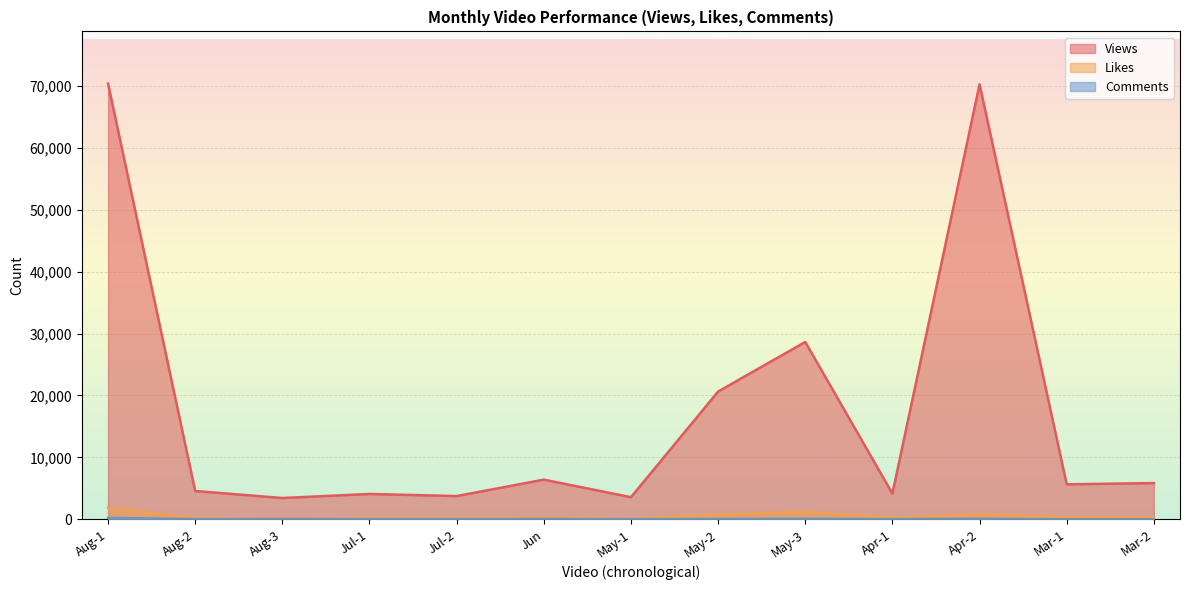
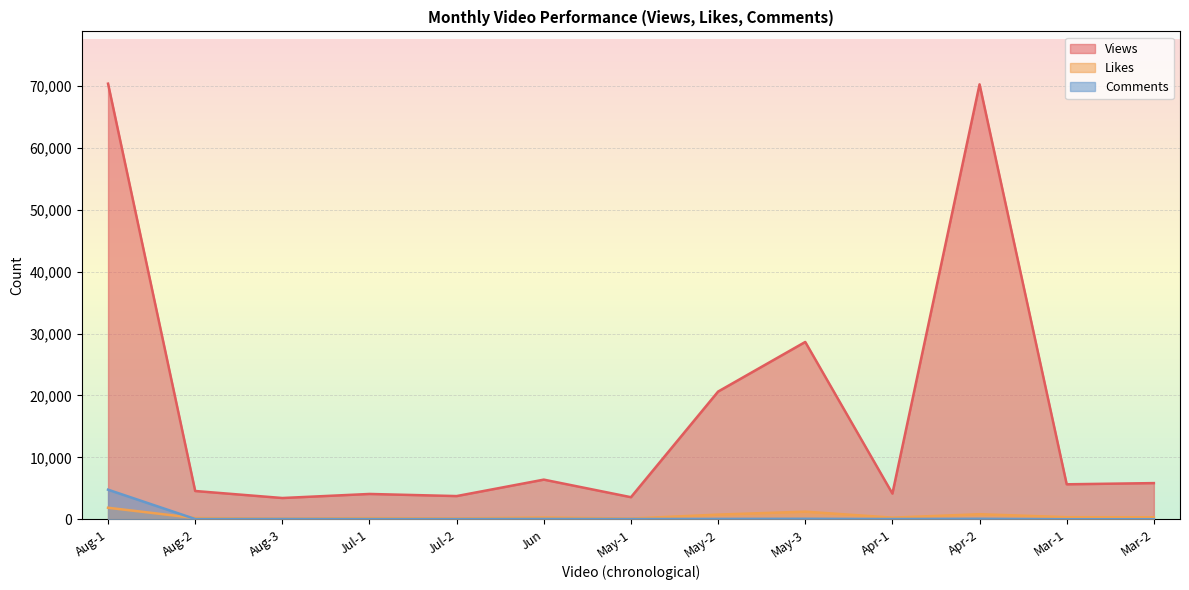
Comments, Aug-1: 0 -> 5,000
